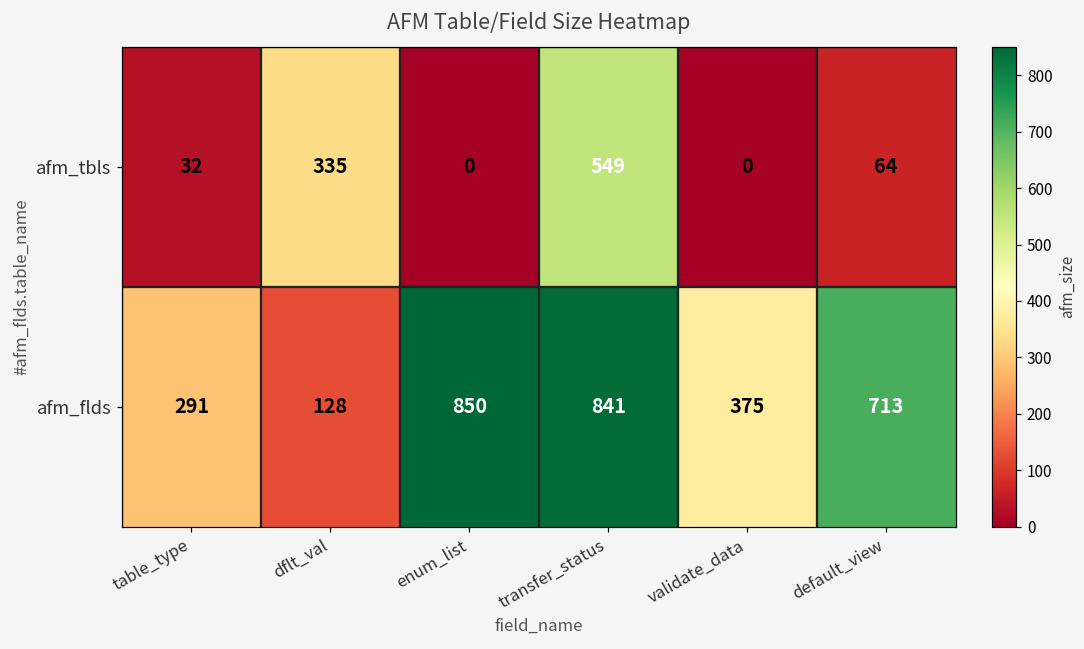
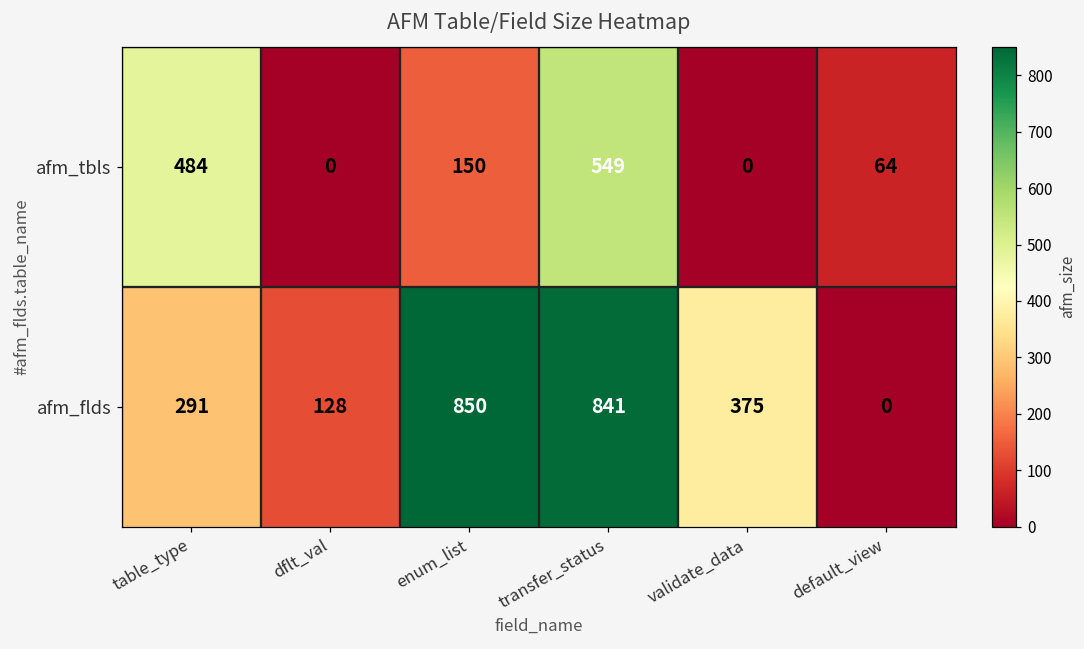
afm_tbls, table_type: 32 -> 484
afm_tbls, dflt_val: 335 -> 0
afm_tbls, enum_list: 0 -> 150
afm_flds, default_view: 713 -> 0
